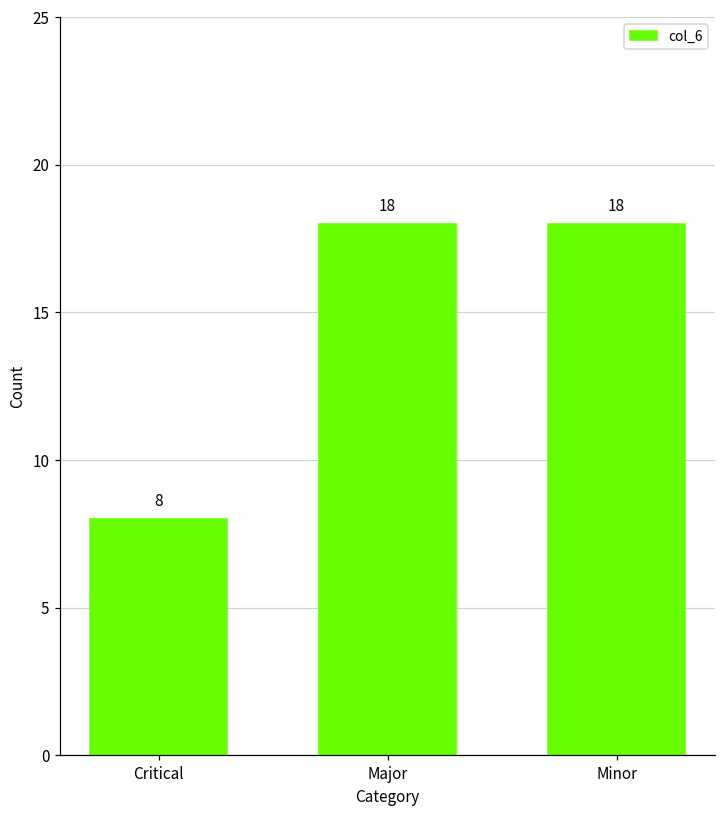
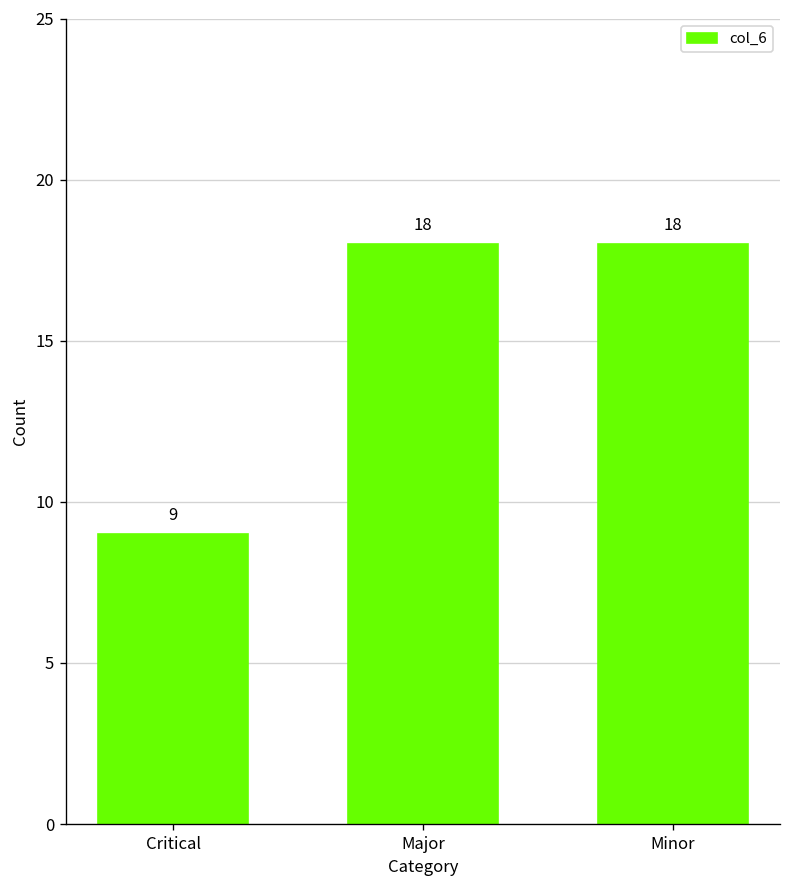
Critical: 8 -> 9
